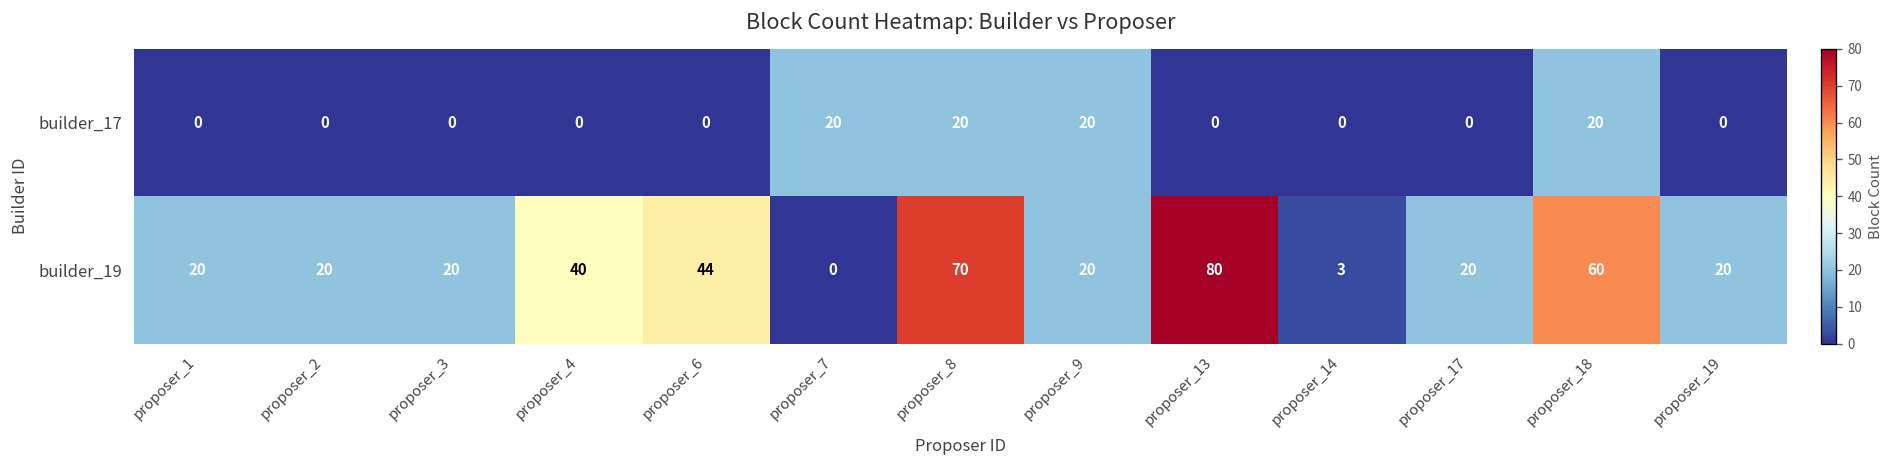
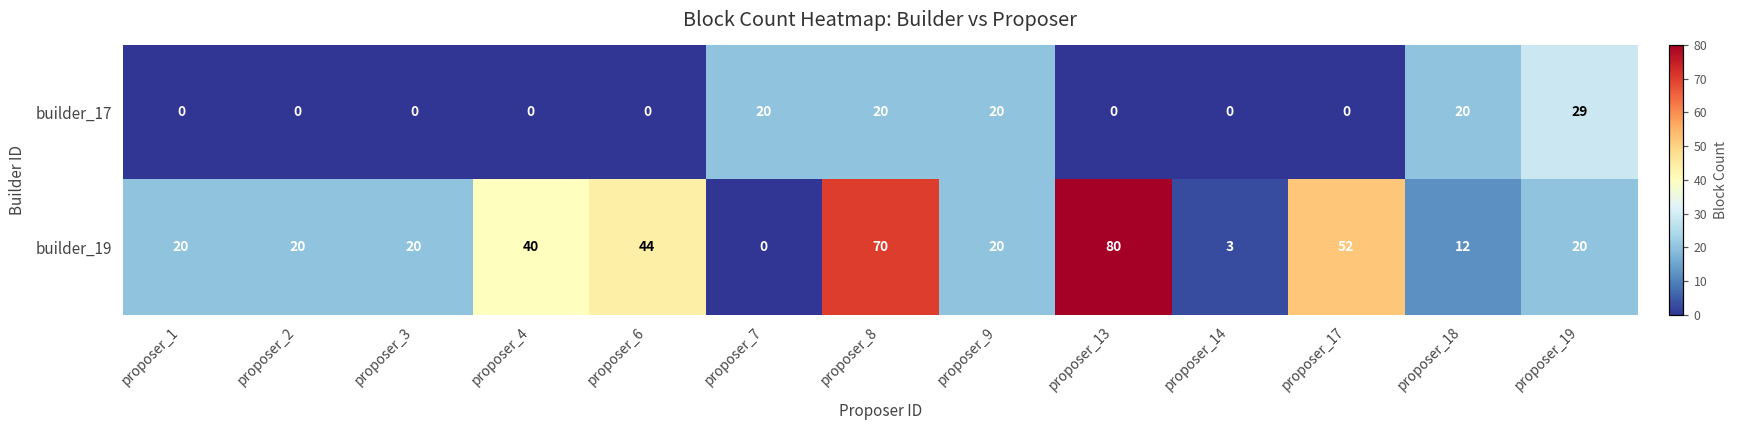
builder_17, proposer_19: 0 -> 29
builder_19, proposer_17: 20 -> 52
builder_19, proposer_18: 60 -> 12
